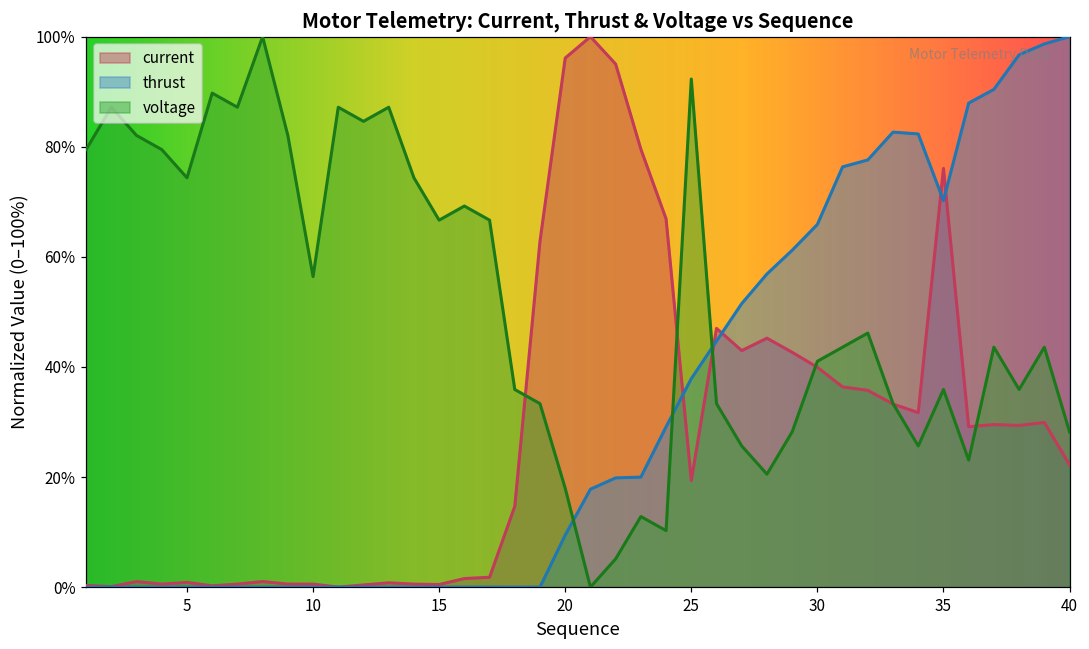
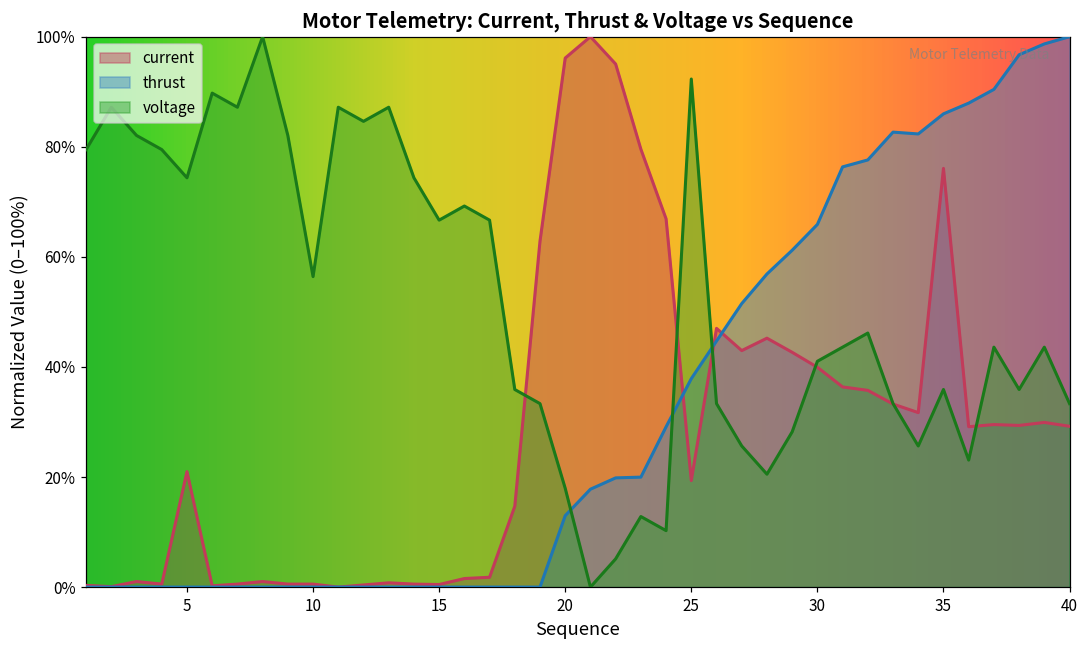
current, 5: 1% -> 21%
thrust, 20: 9% -> 13%
thrust, 35: 70% -> 86%
current, 40: 22% -> 29%
voltage, 40: 28% -> 33%
